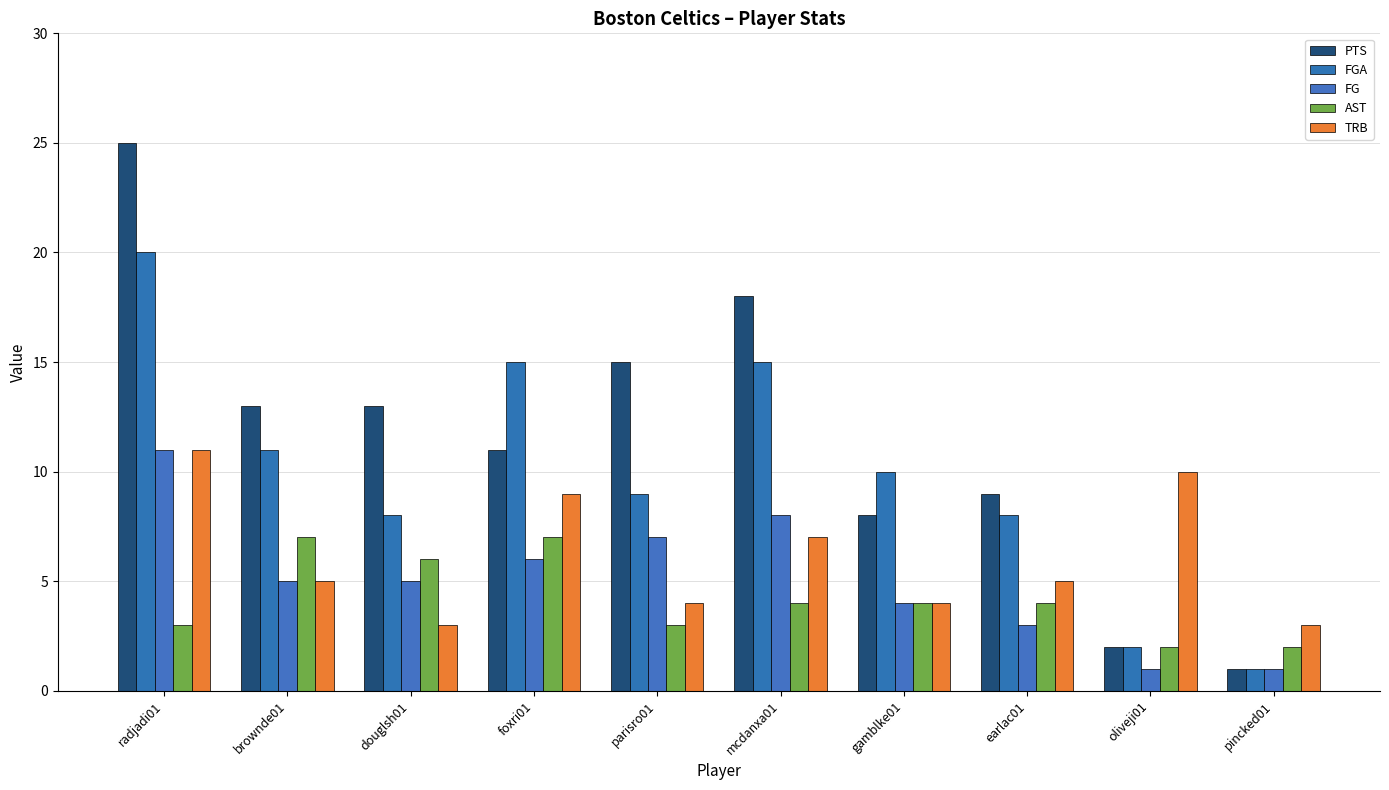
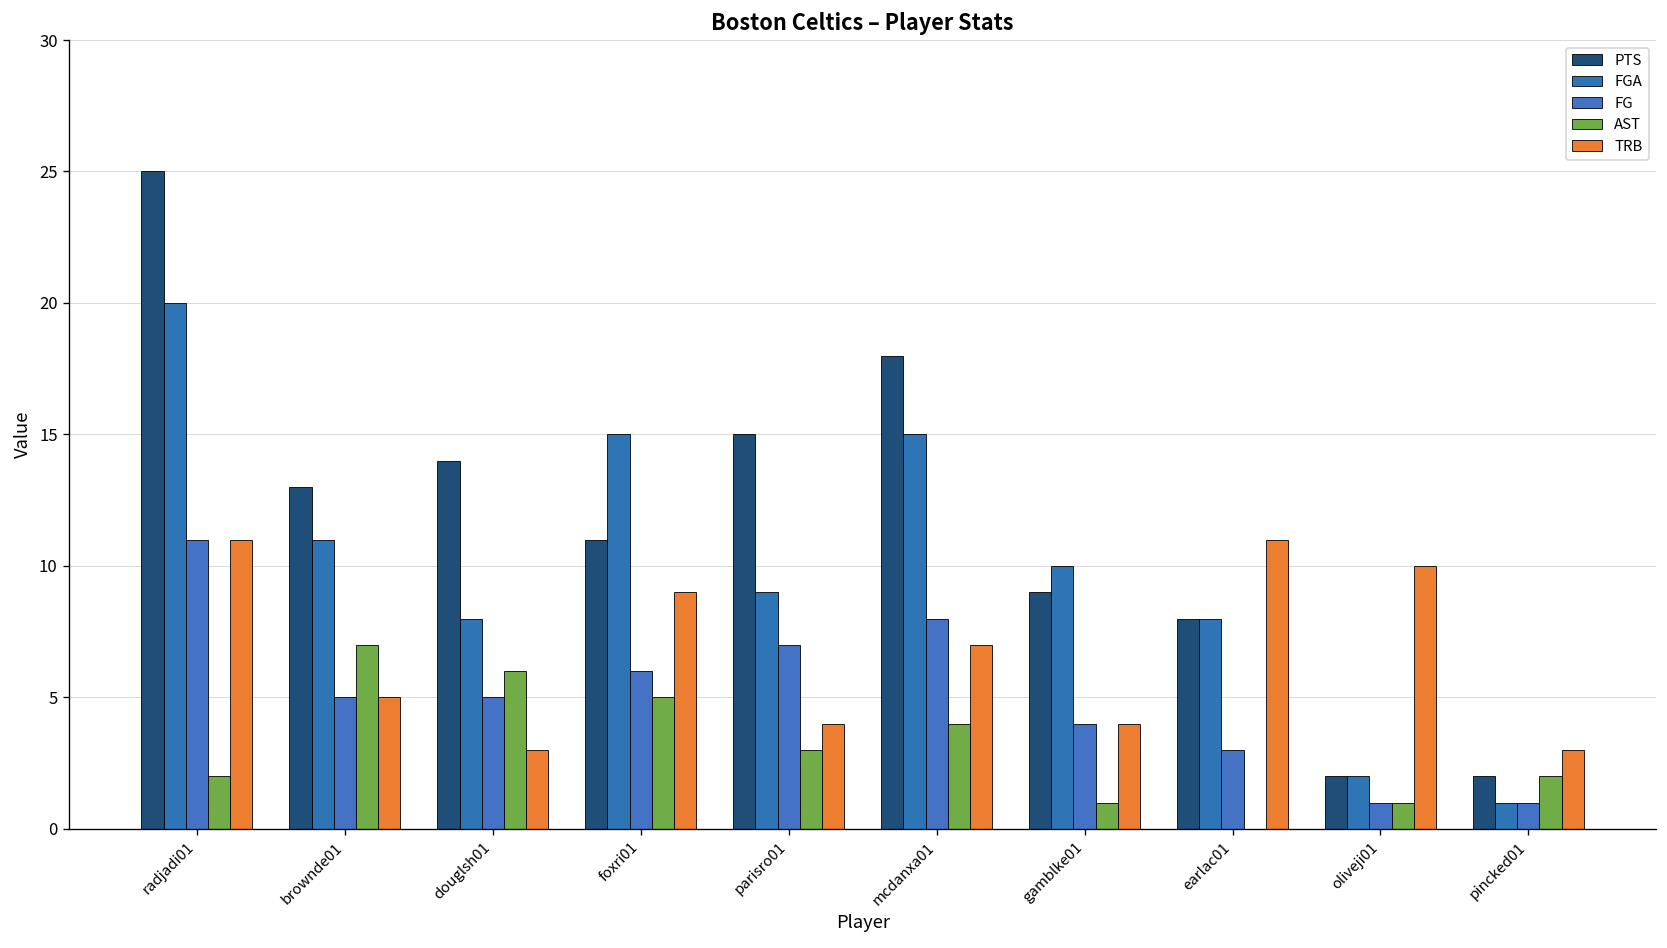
AST, radjadi01: 3 -> 2
PTS, douglsh01: 13 -> 14
AST, foxri01: 7 -> 5
PTS, gamblke01: 8 -> 9
AST, gamblke01: 4 -> 1
PTS, earlac01: 9 -> 8
AST, earlac01: 4 -> 0
TRB, earlac01: 5 -> 11
AST, oliveji01: 2 -> 1
PTS, pincked01: 1 -> 2
